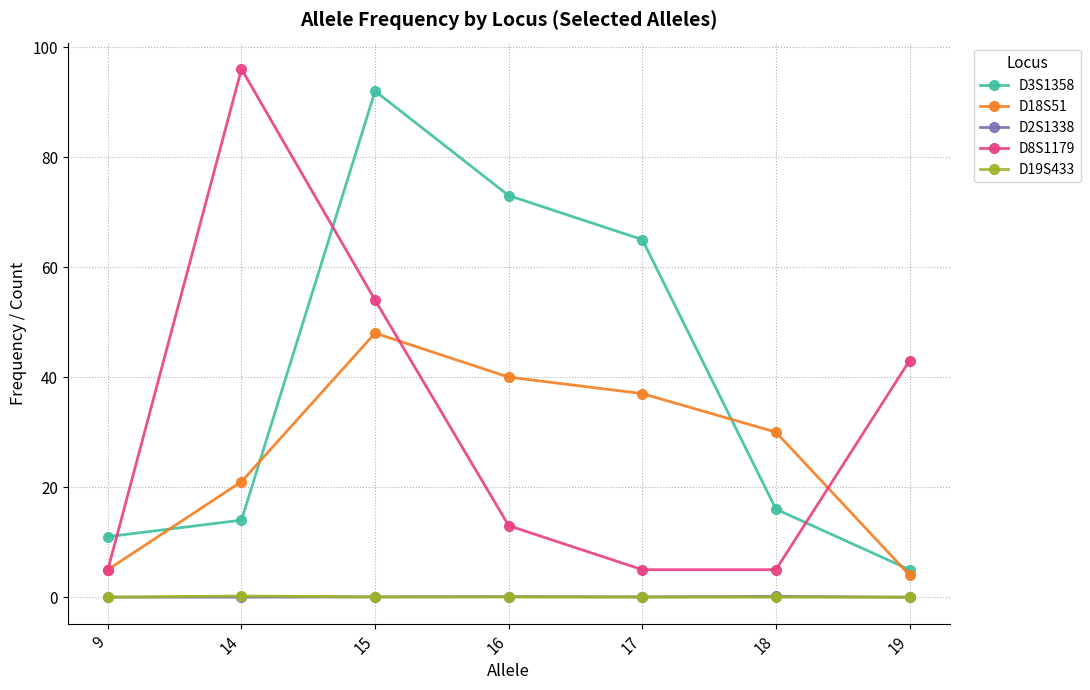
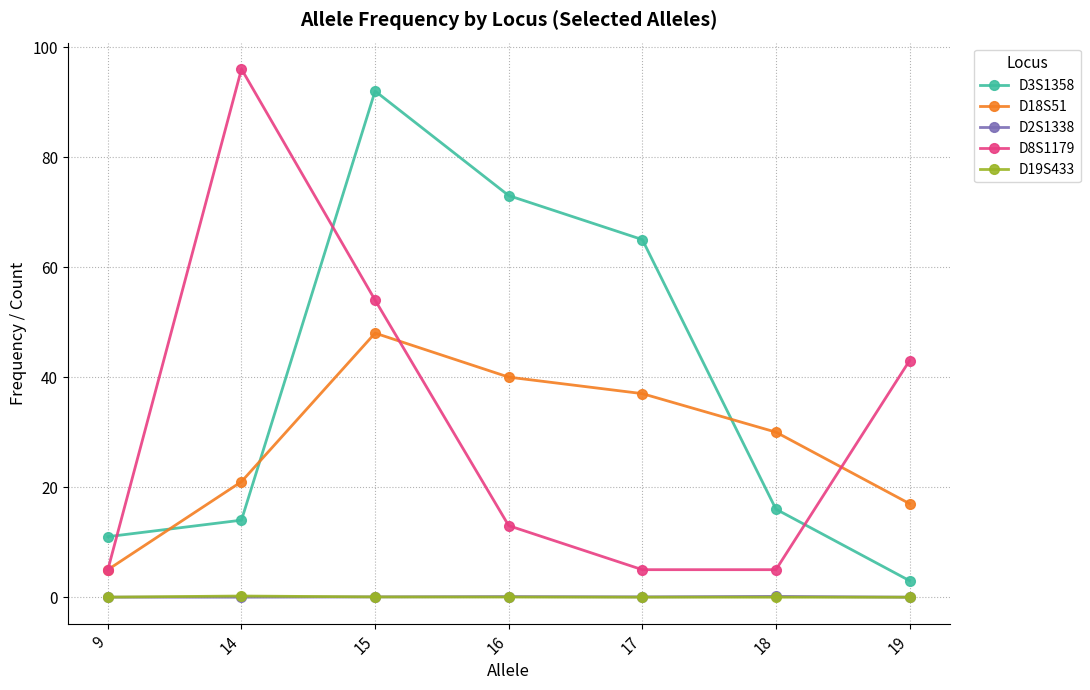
D3S1358, 19: 5 -> 3
D18S51, 19: 4 -> 17
